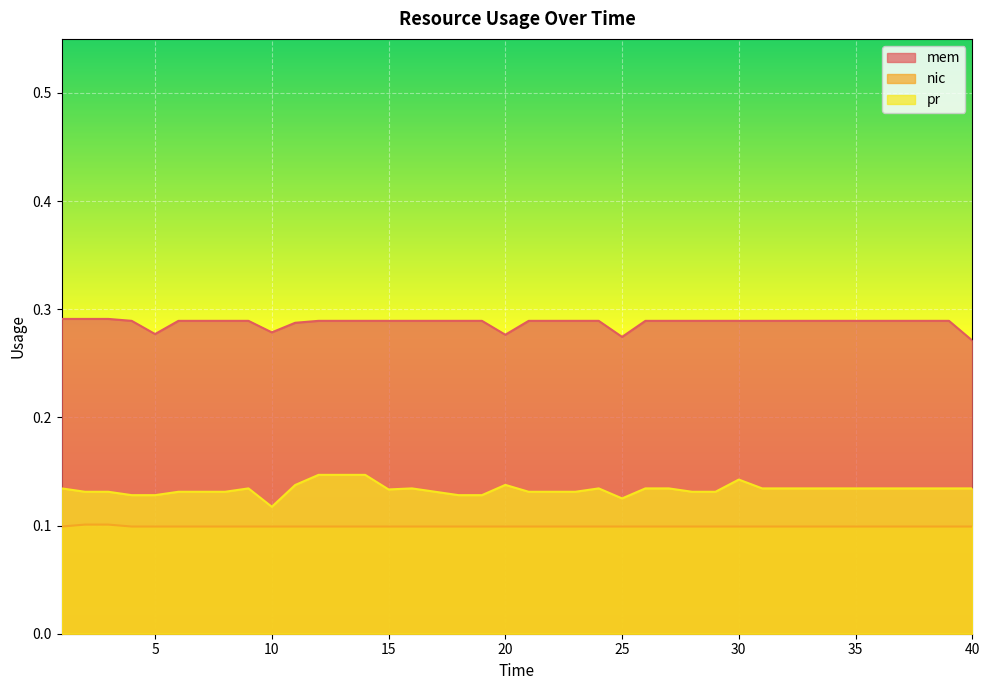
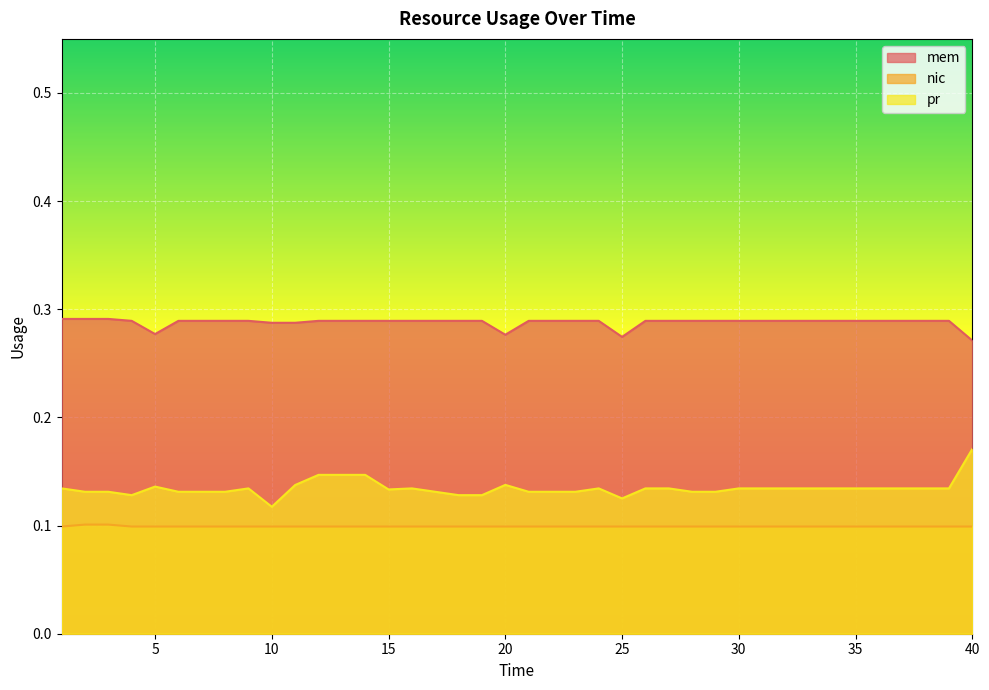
pr, 5: 0.128 -> 0.136
mem, 10: 0.279 -> 0.288
pr, 30: 0.143 -> 0.134
pr, 40: 0.134 -> 0.171
